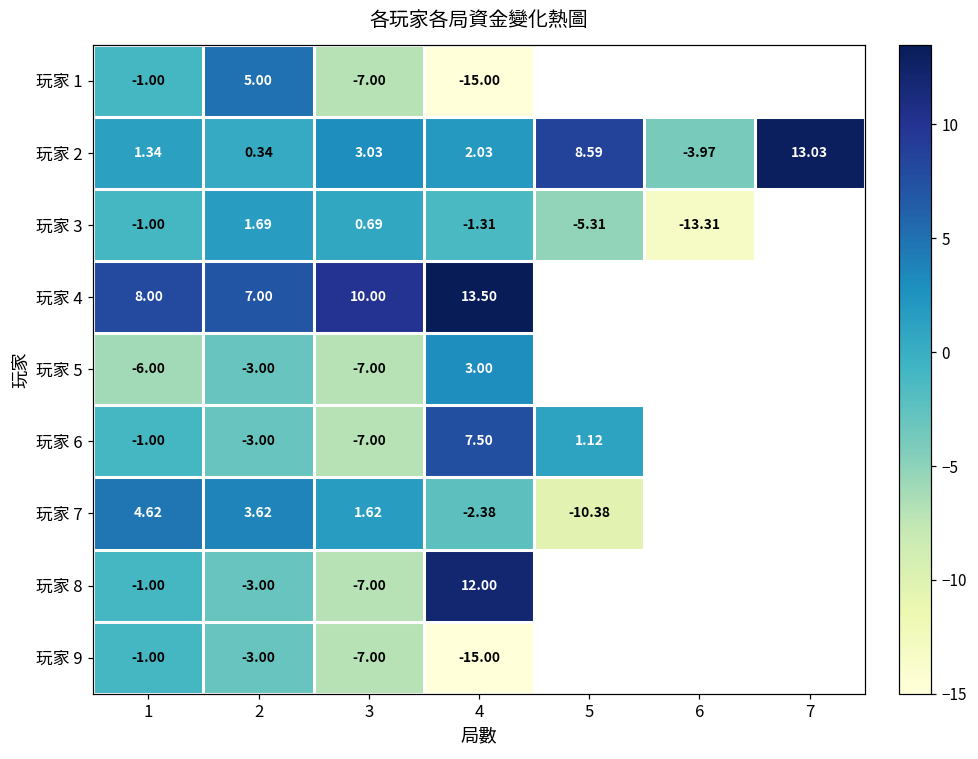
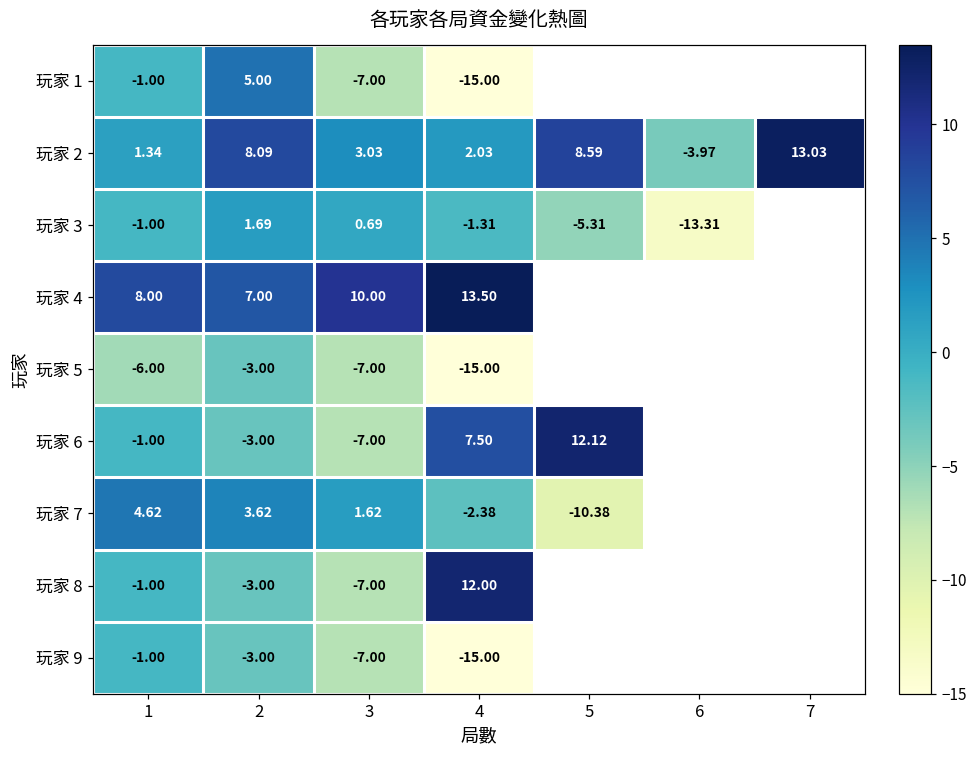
玩家 2, 2: 0.34 -> 8.09
玩家 5, 4: 3.00 -> -15.00
玩家 6, 5: 1.12 -> 12.12
